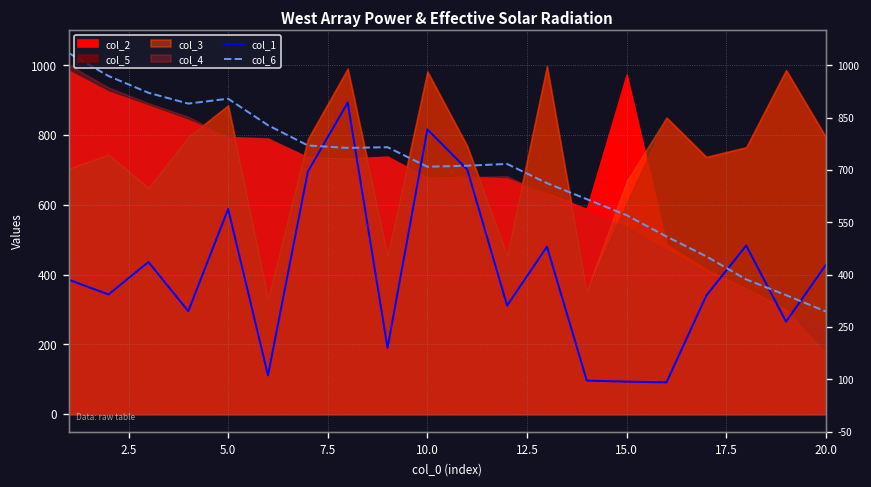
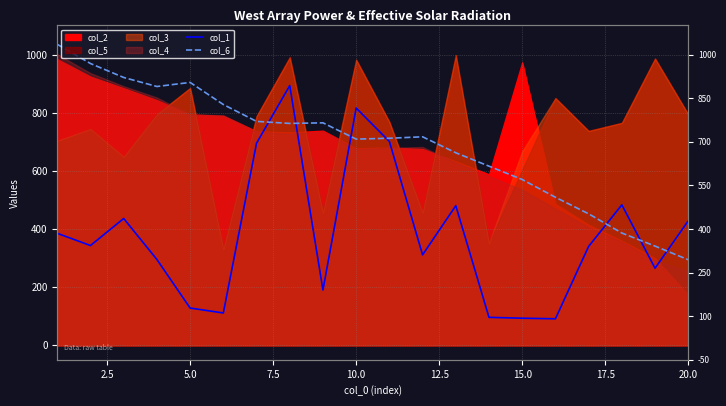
col_1, 5.0: 590 -> 130
